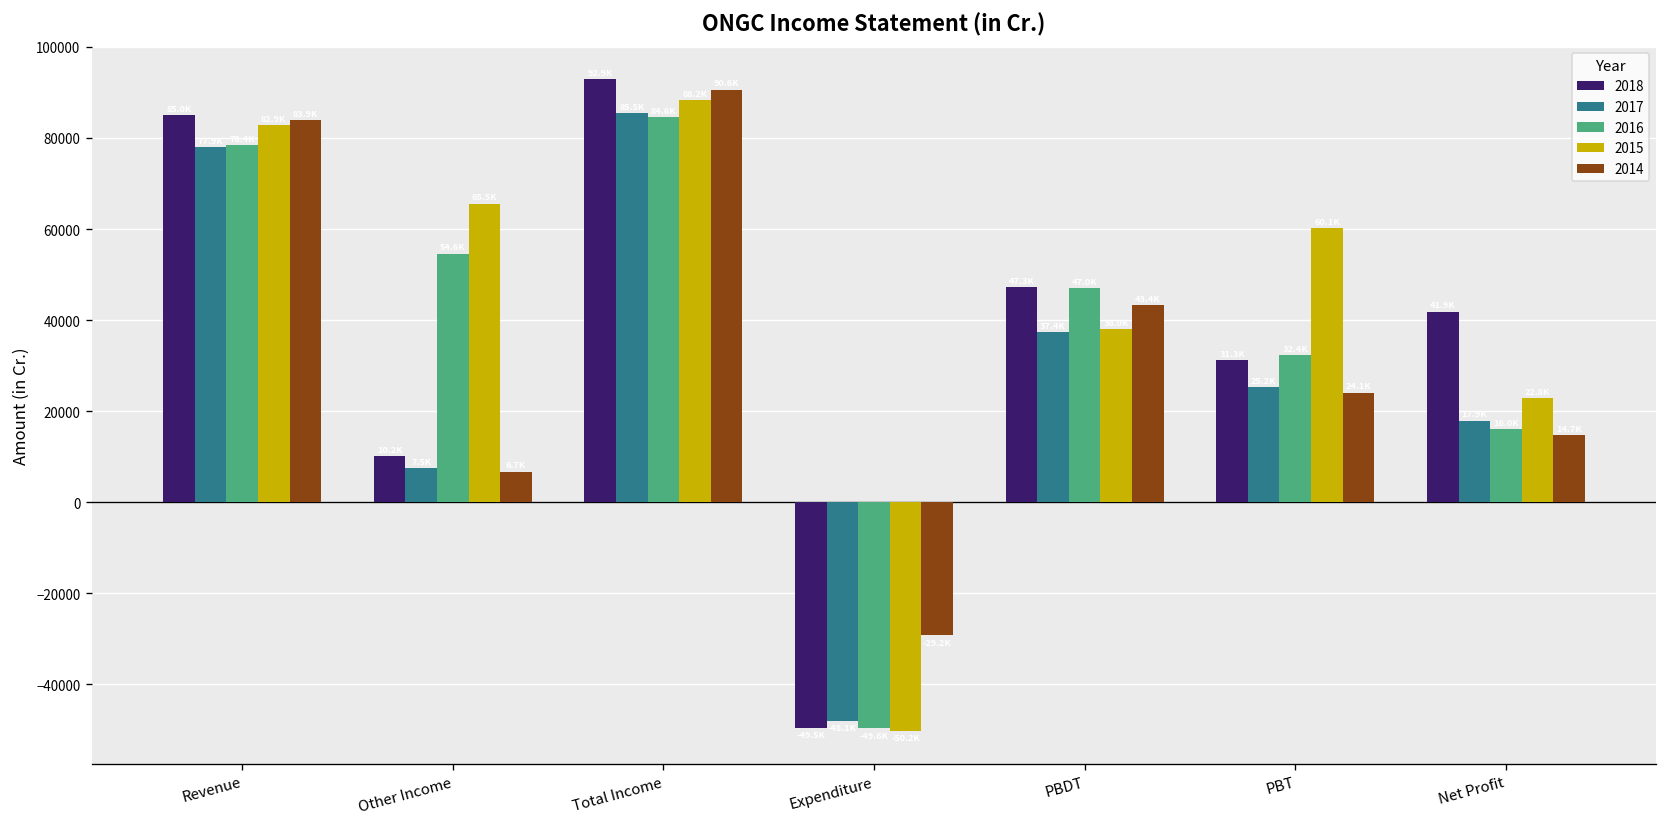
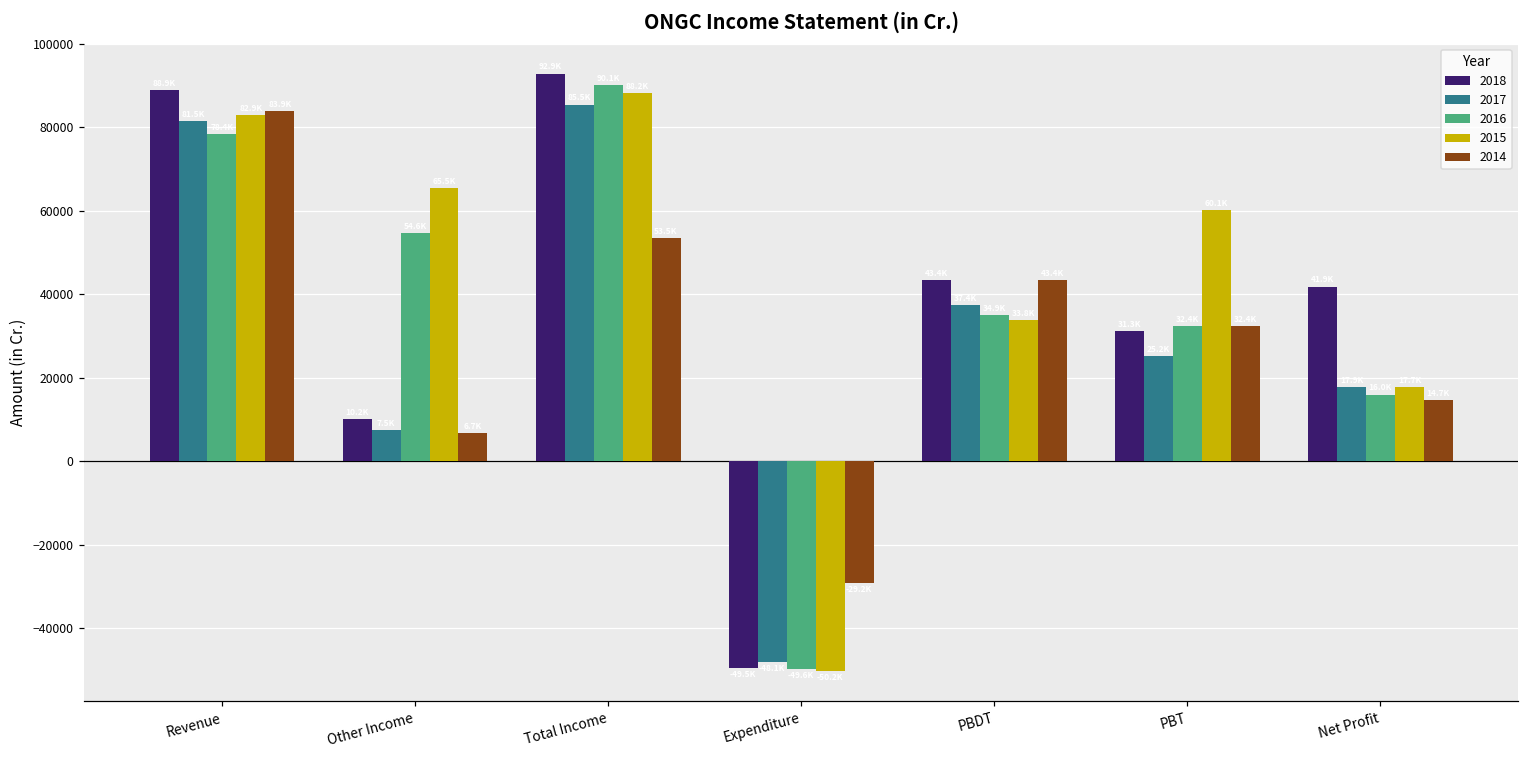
2018, Revenue: 85000 -> 89000
2017, Revenue: 78000 -> 81000
2016, Total Income: 85000 -> 90000
2014, Total Income: 91000 -> 54000
2018, PBDT: 47000 -> 43000
2016, PBDT: 47000 -> 35000
2015, PBDT: 38000 -> 34000
2014, PBT: 24000 -> 32000
2015, Net Profit: 23000 -> 18000
